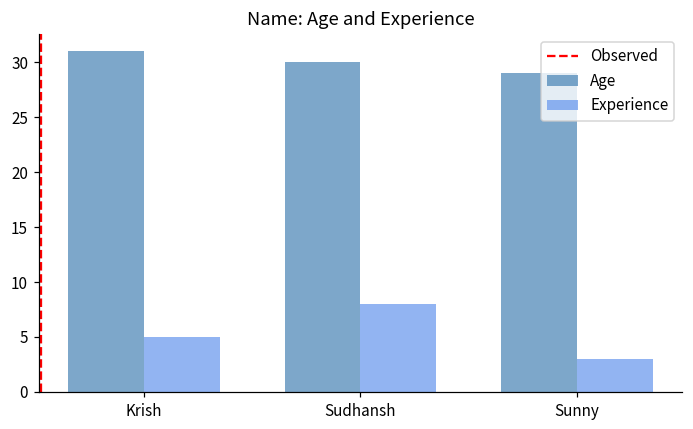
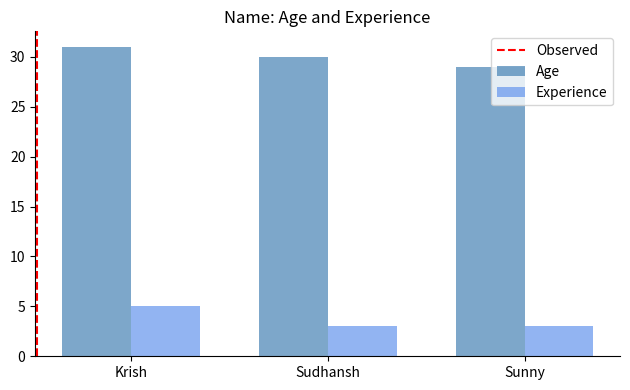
Experience, Sudhansh: 8 -> 3
